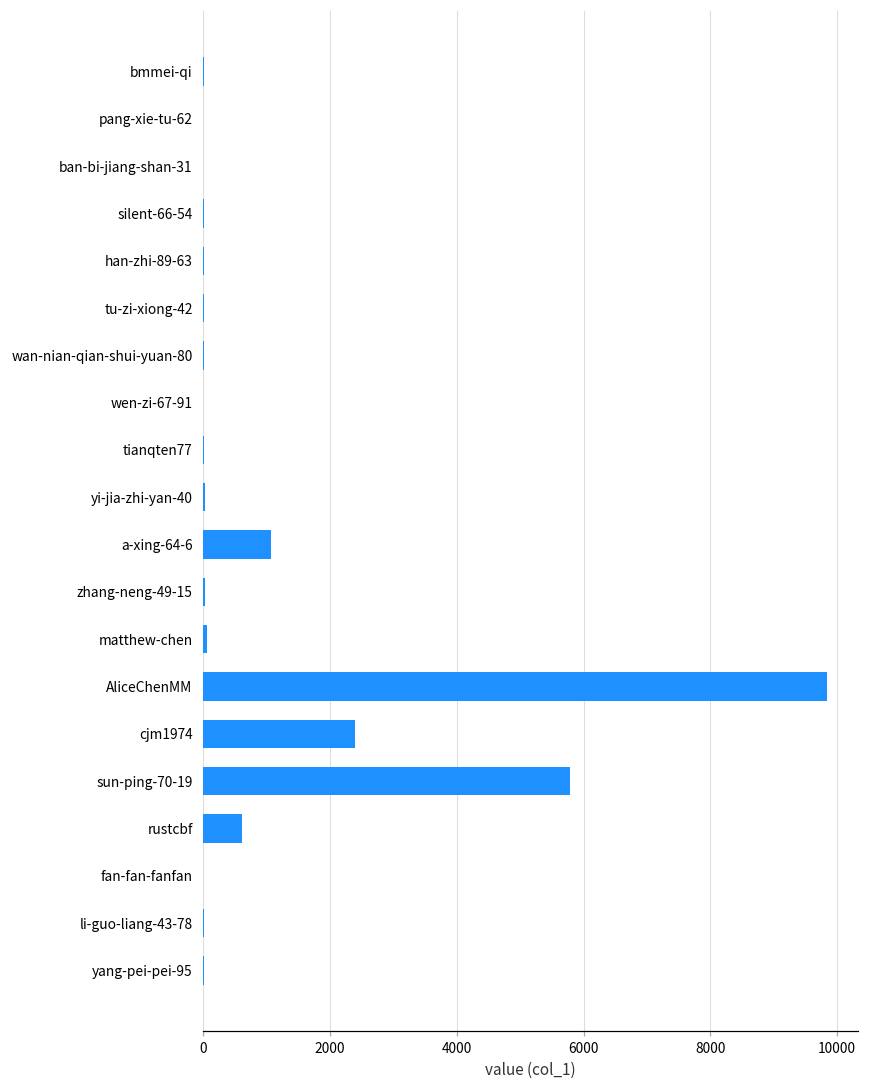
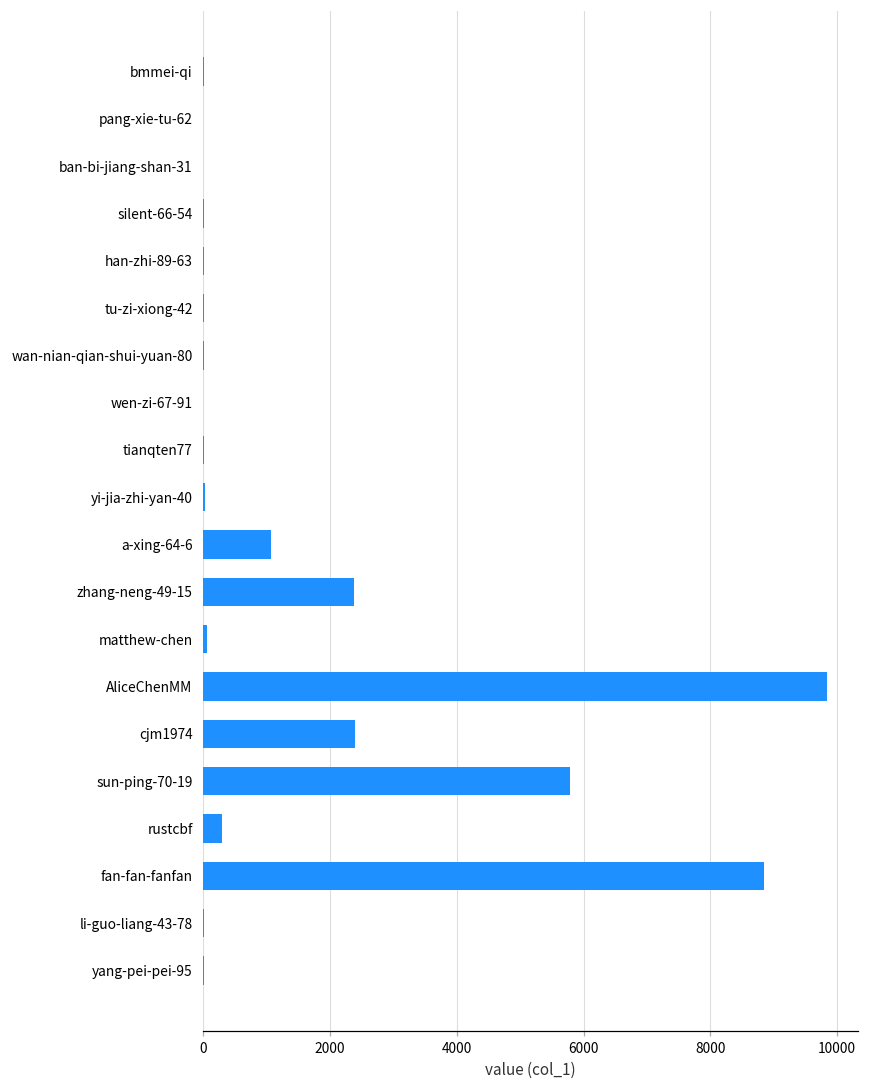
zhang-neng-49-15: 0 -> 2400
rustcbf: 600 -> 300
fan-fan-fanfan: 0 -> 8800
